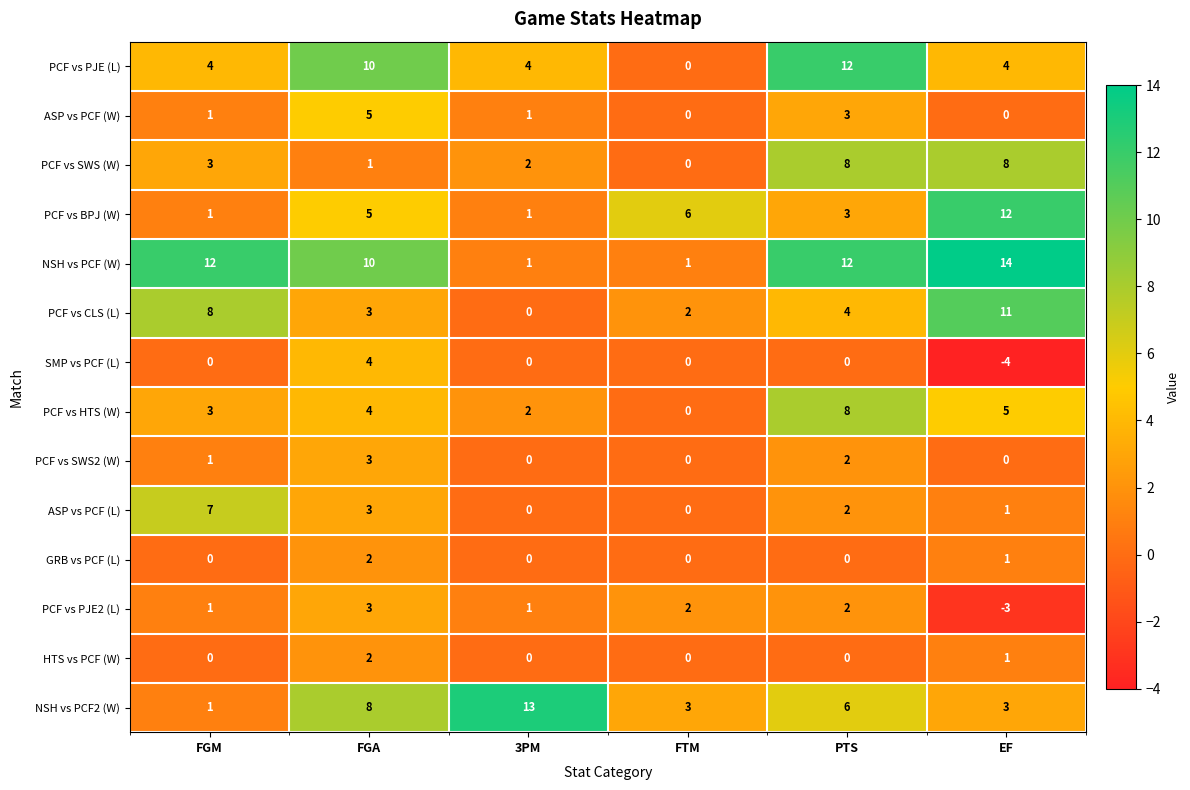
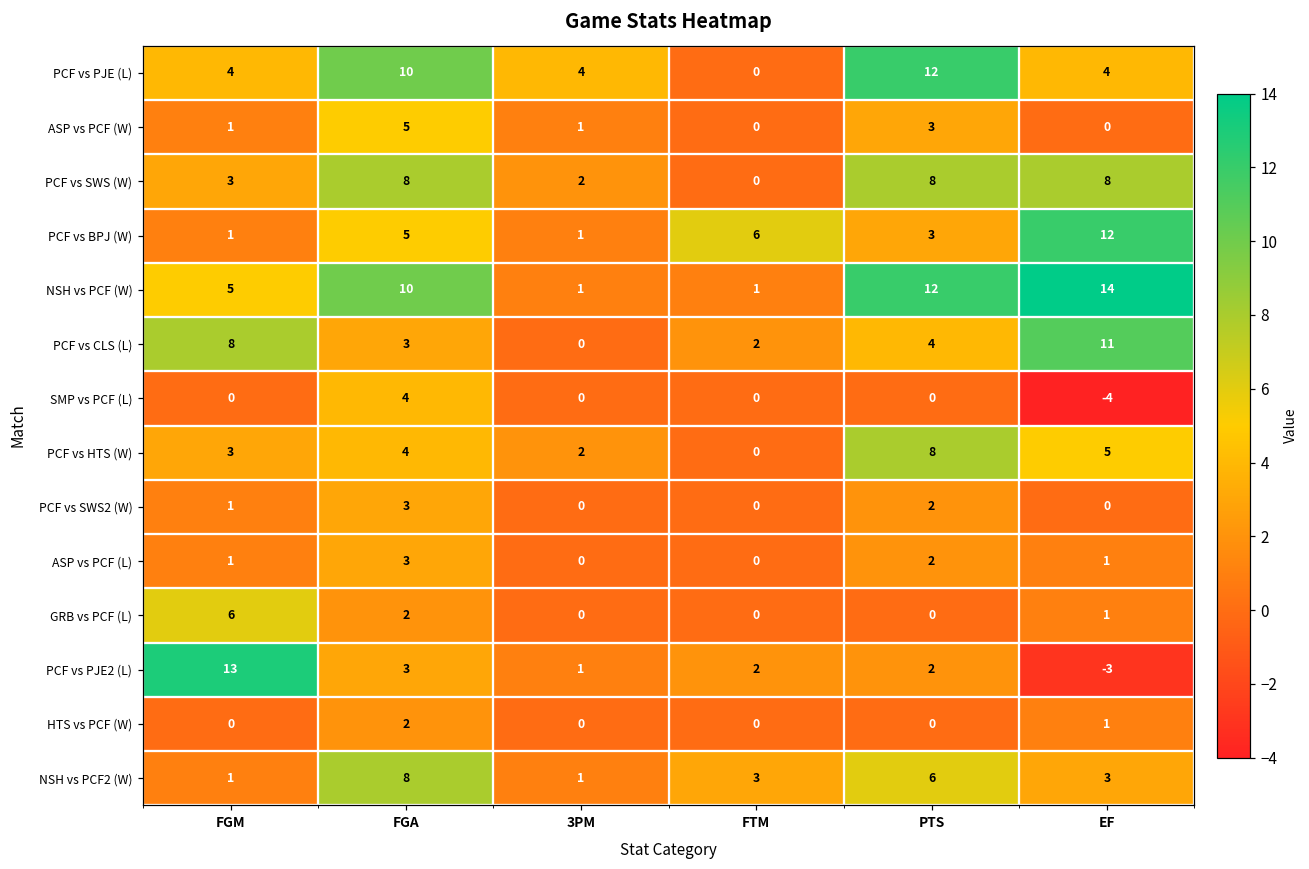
PCF vs SWS (W), FGA: 1 -> 8
NSH vs PCF (W), FGM: 12 -> 5
ASP vs PCF (L), FGM: 7 -> 1
GRB vs PCF (L), FGM: 0 -> 6
PCF vs PJE2 (L), FGM: 1 -> 13
NSH vs PCF2 (W), 3PM: 13 -> 1
